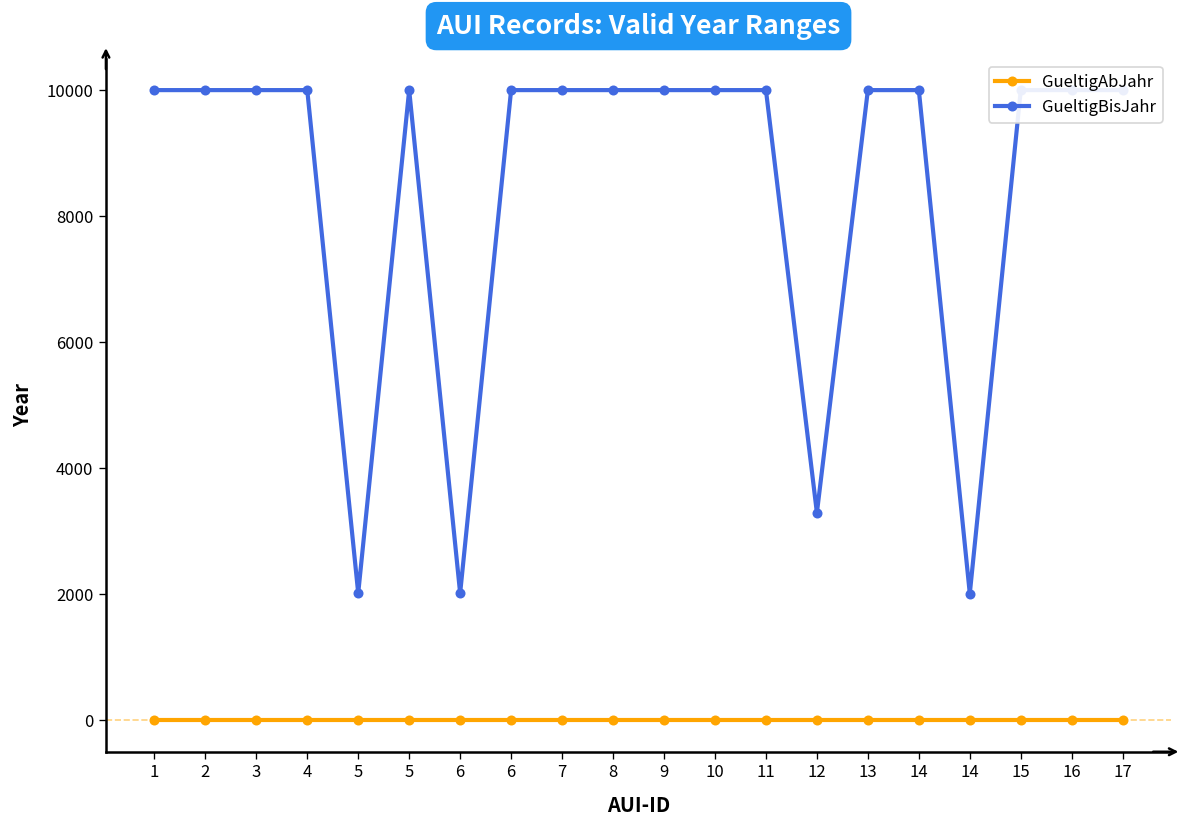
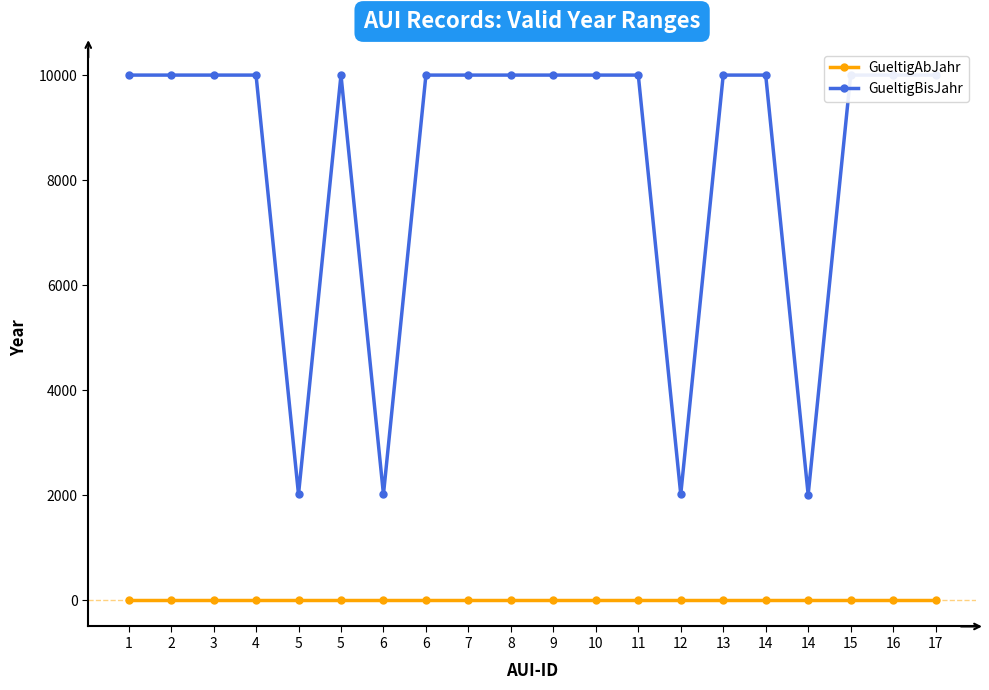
GueltigBisJahr, 12: 3300 -> 2000
